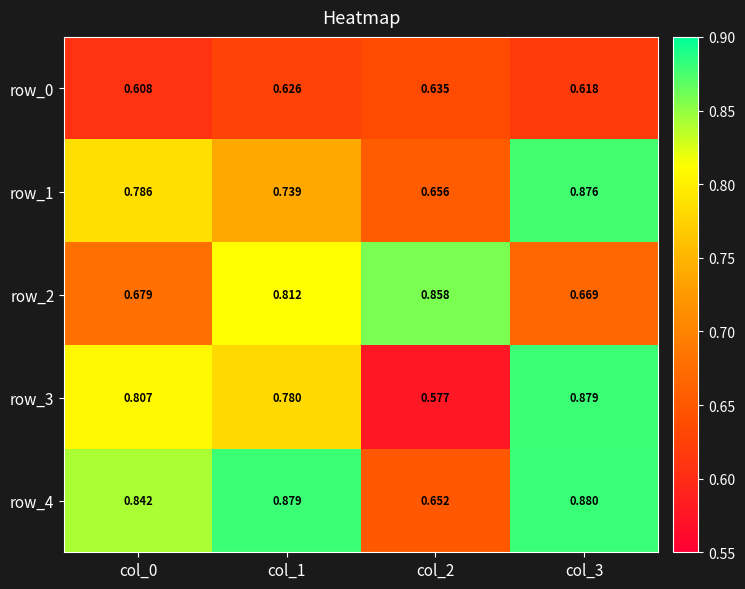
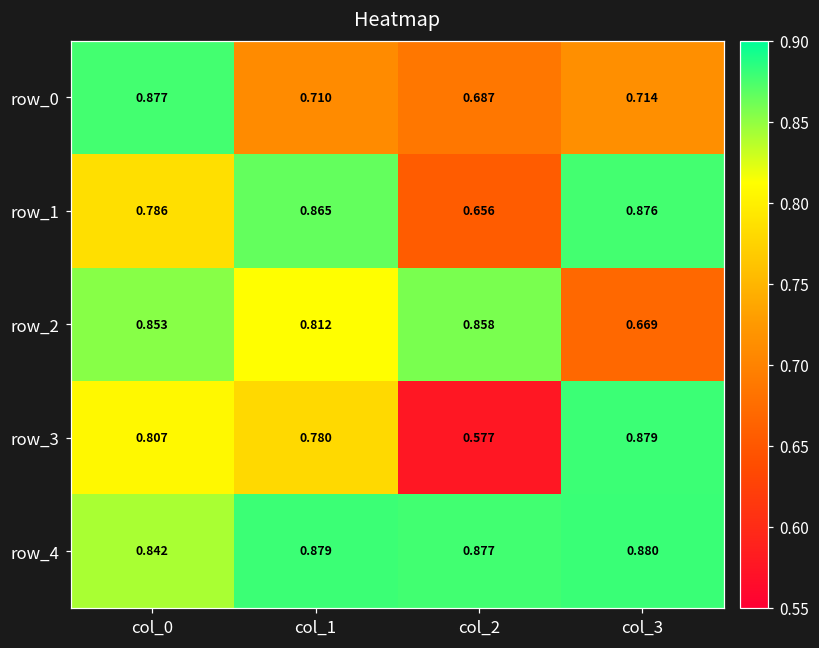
row_0, col_0: 0.608 -> 0.877
row_0, col_1: 0.626 -> 0.710
row_0, col_2: 0.635 -> 0.687
row_0, col_3: 0.618 -> 0.714
row_1, col_1: 0.739 -> 0.865
row_2, col_0: 0.679 -> 0.853
row_4, col_2: 0.652 -> 0.877
